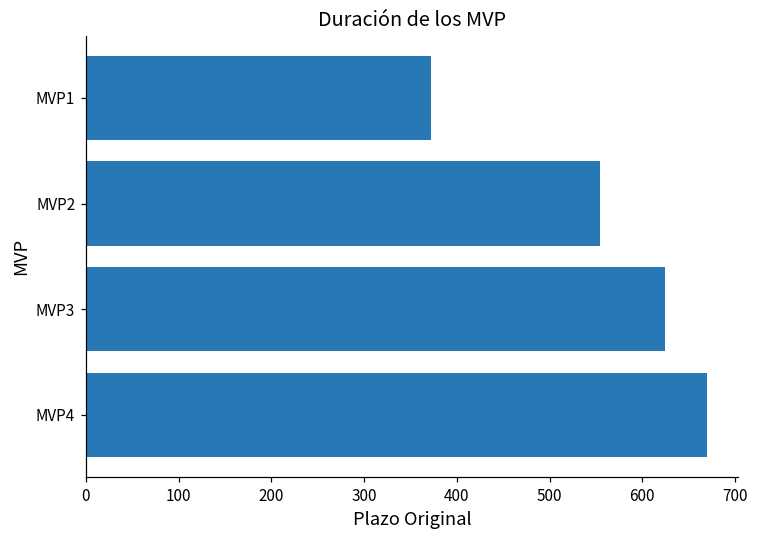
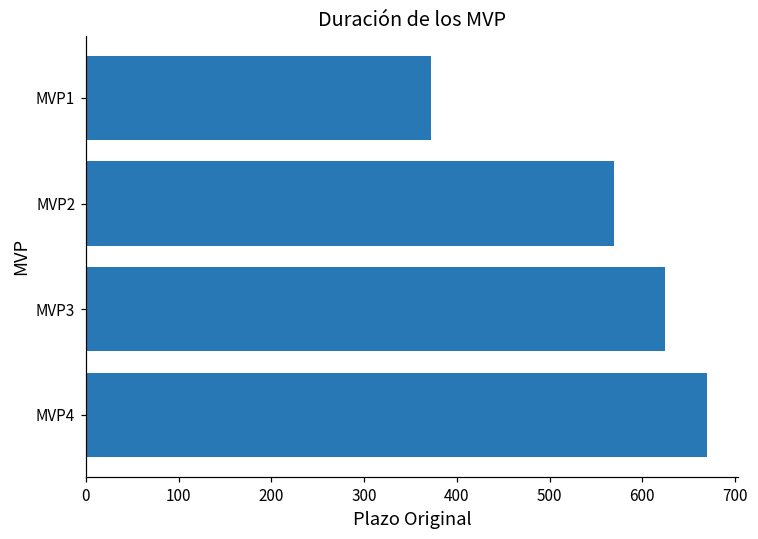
MVP2: 550 -> 570
